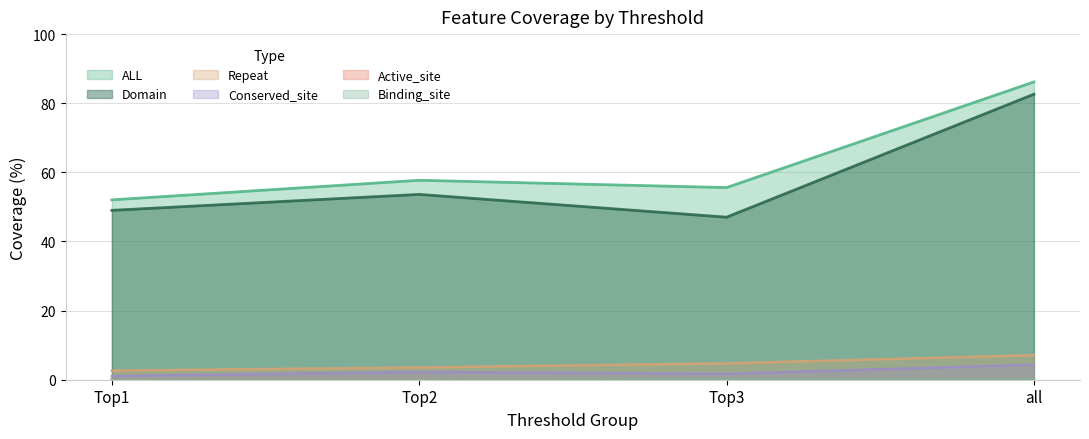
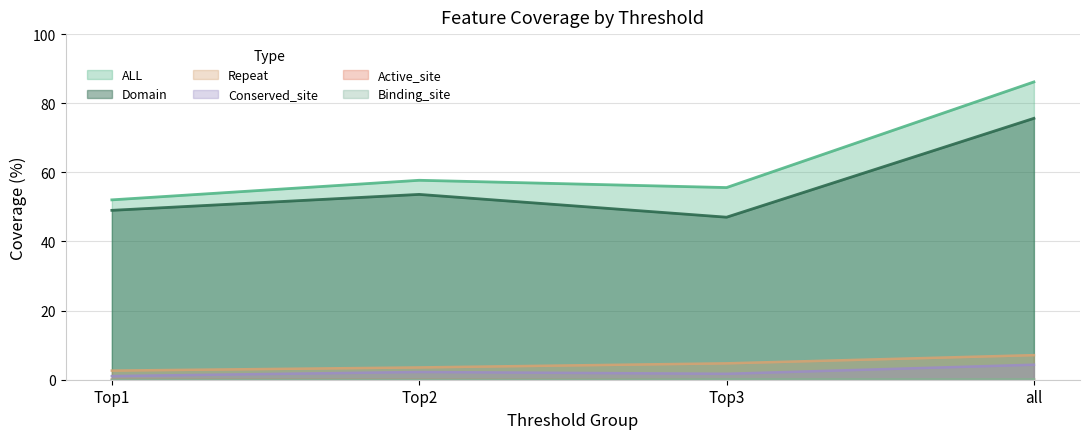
Domain, all: 83 -> 76
